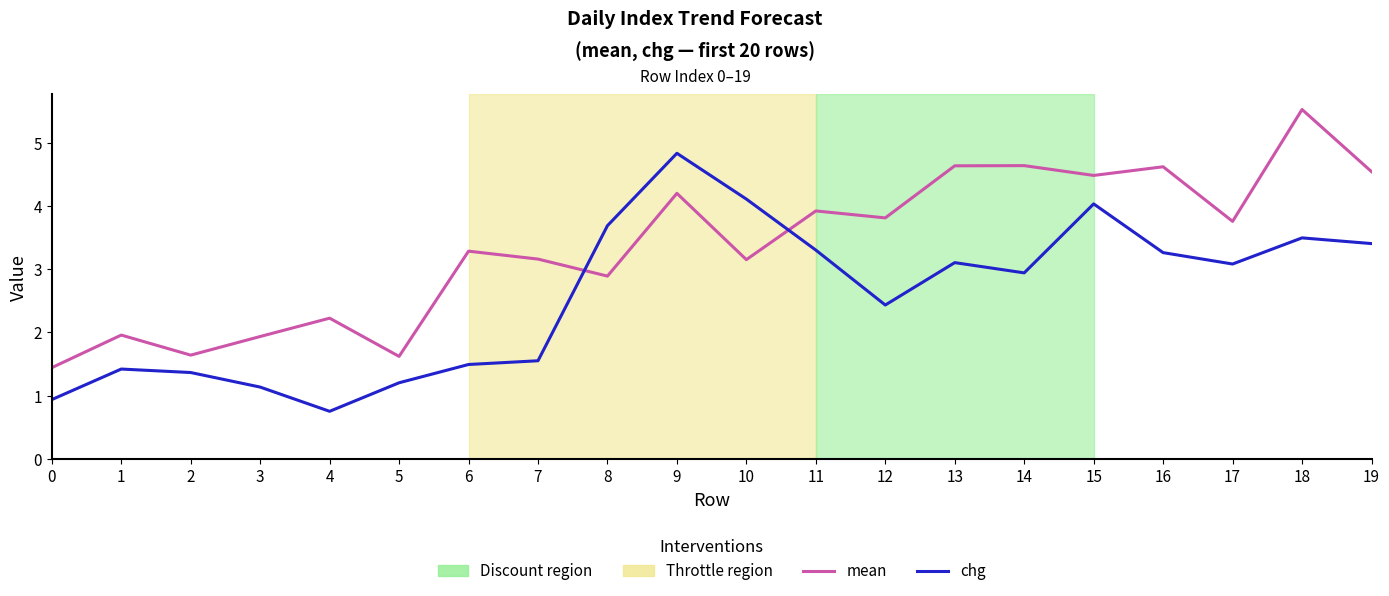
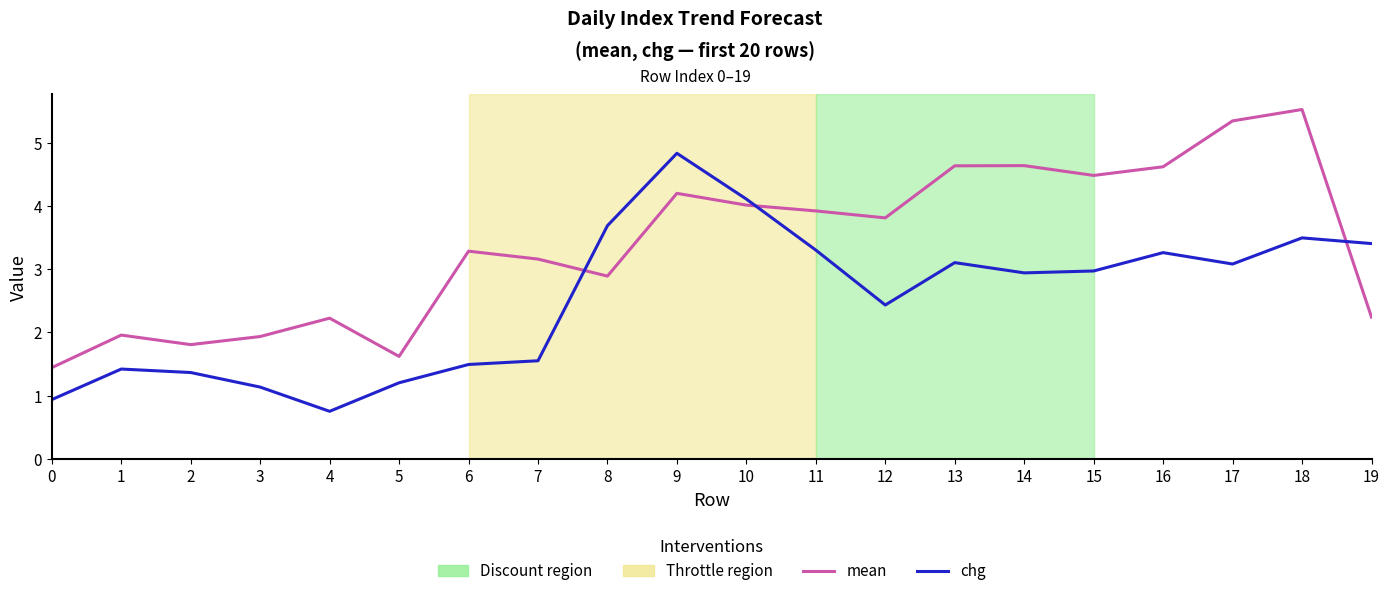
mean, 2: 1.6 -> 1.8
mean, 10: 3.1 -> 4.0
chg, 15: 4.0 -> 3.0
mean, 17: 3.8 -> 5.3
mean, 19: 4.5 -> 2.2
